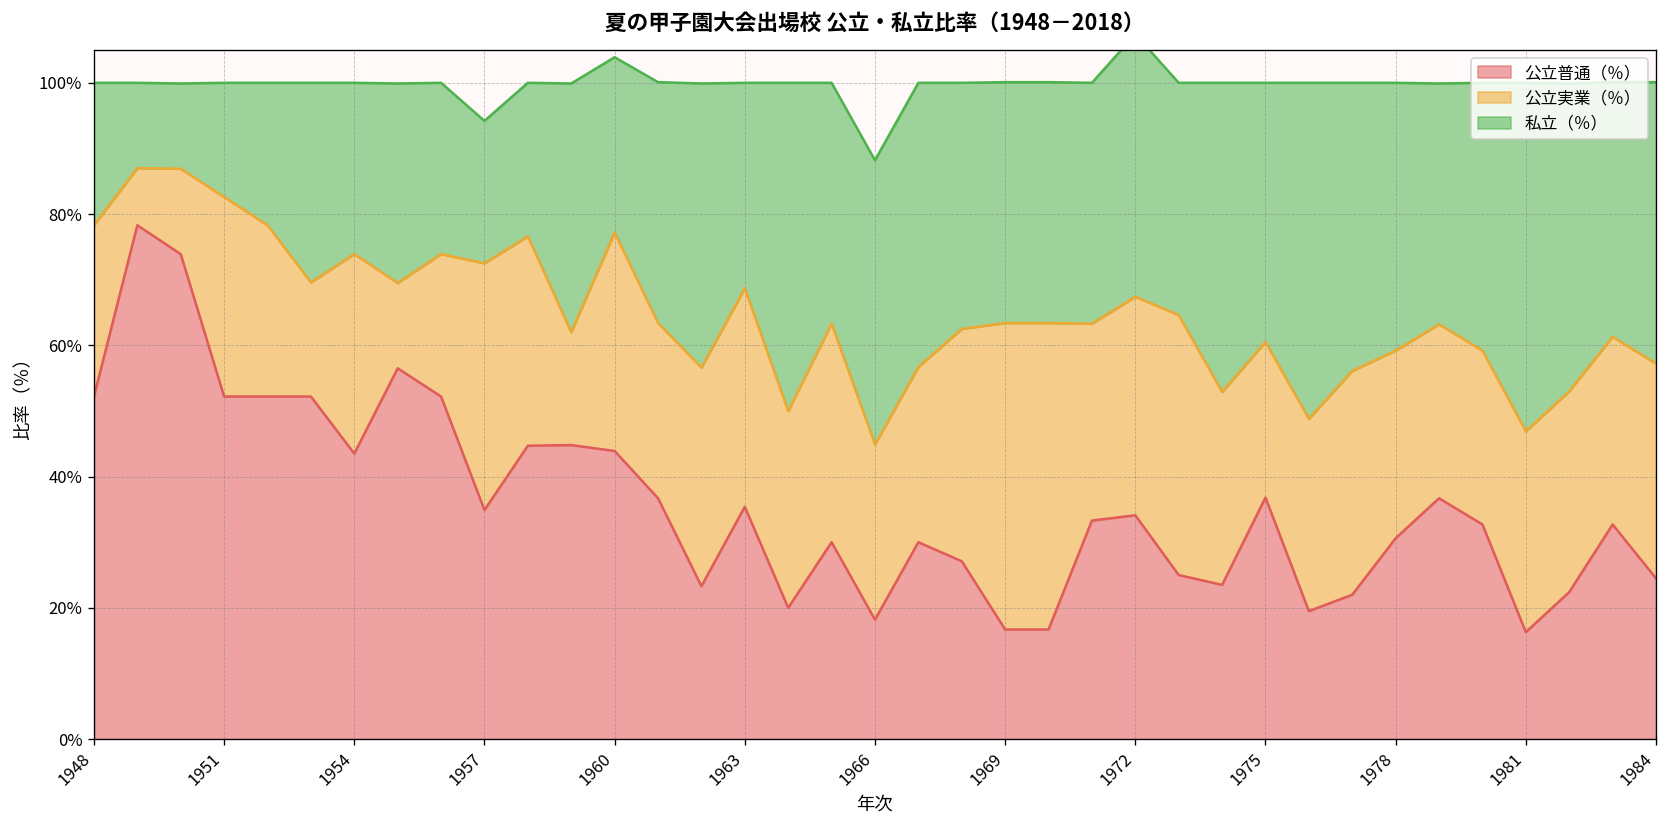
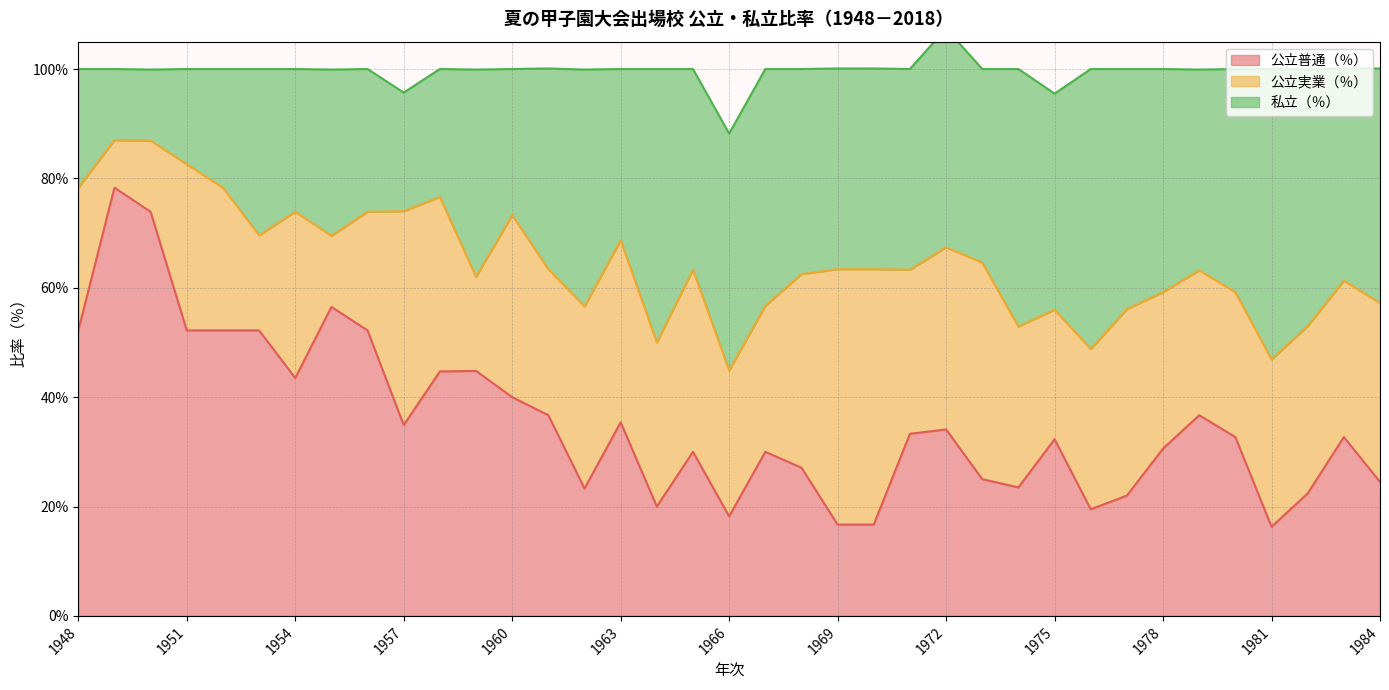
公立実業（％）, 1957: 38% -> 39%
公立普通（％）, 1960: 44% -> 40%
公立普通（％）, 1975: 37% -> 32%
